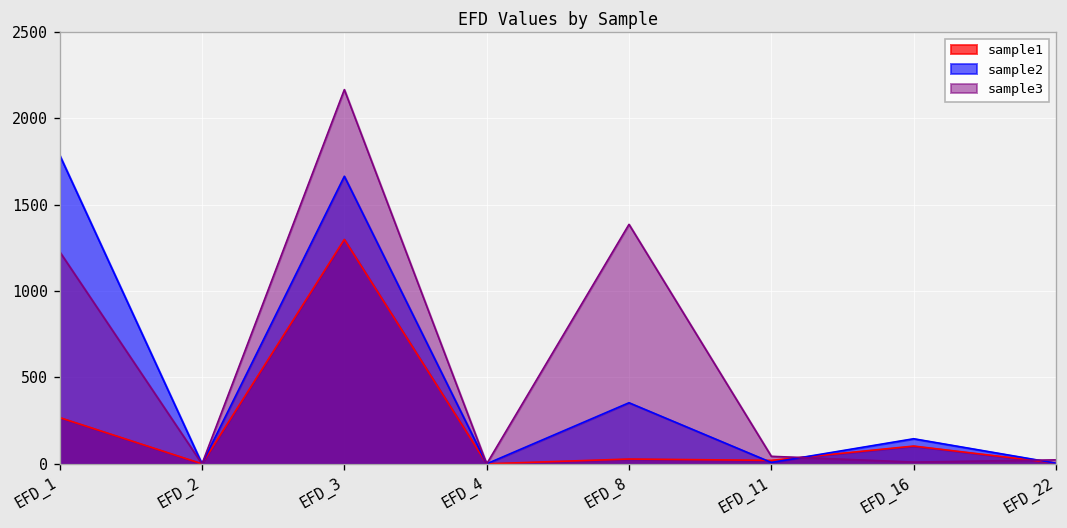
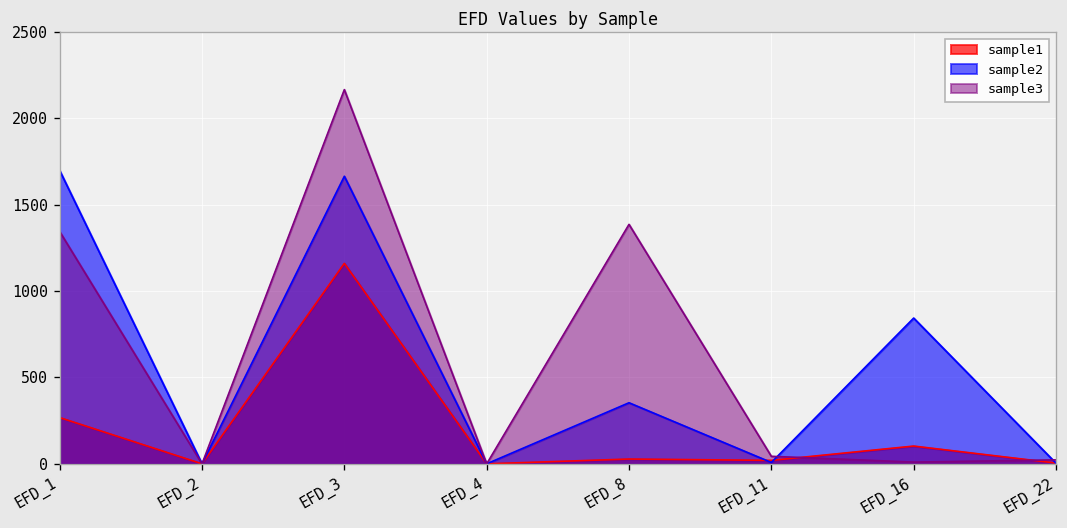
sample2, EFD_1: 1790 -> 1700
sample3, EFD_1: 1230 -> 1340
sample1, EFD_3: 1300 -> 1160
sample2, EFD_16: 150 -> 840
